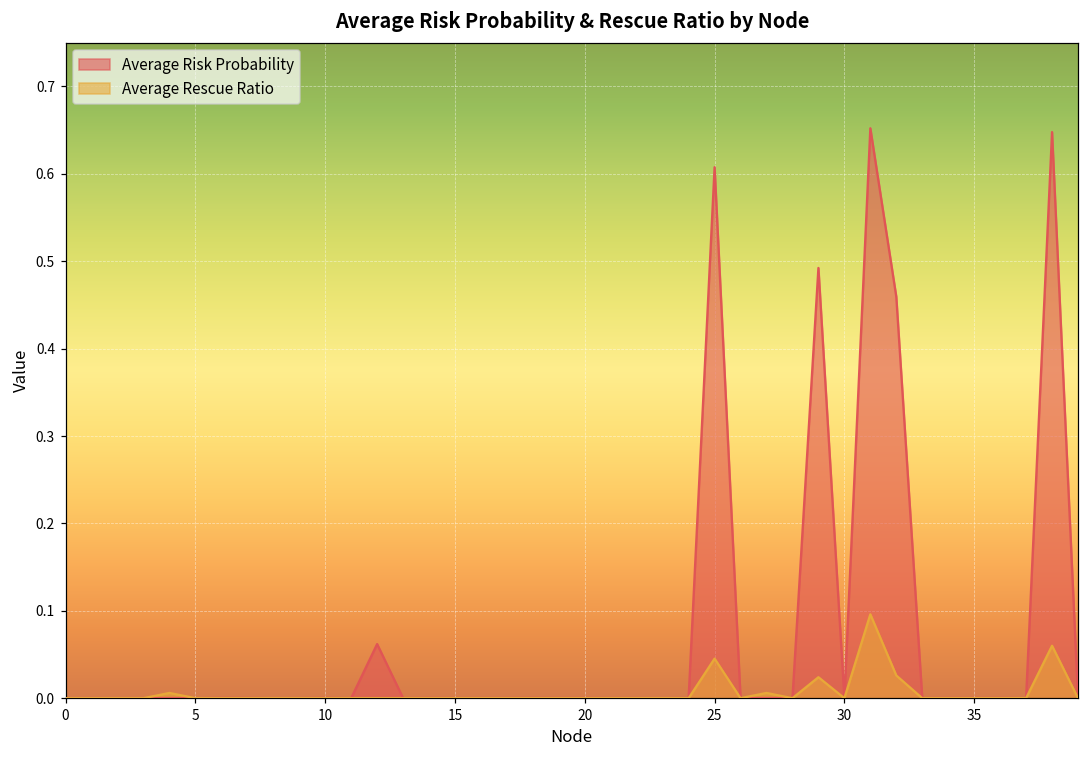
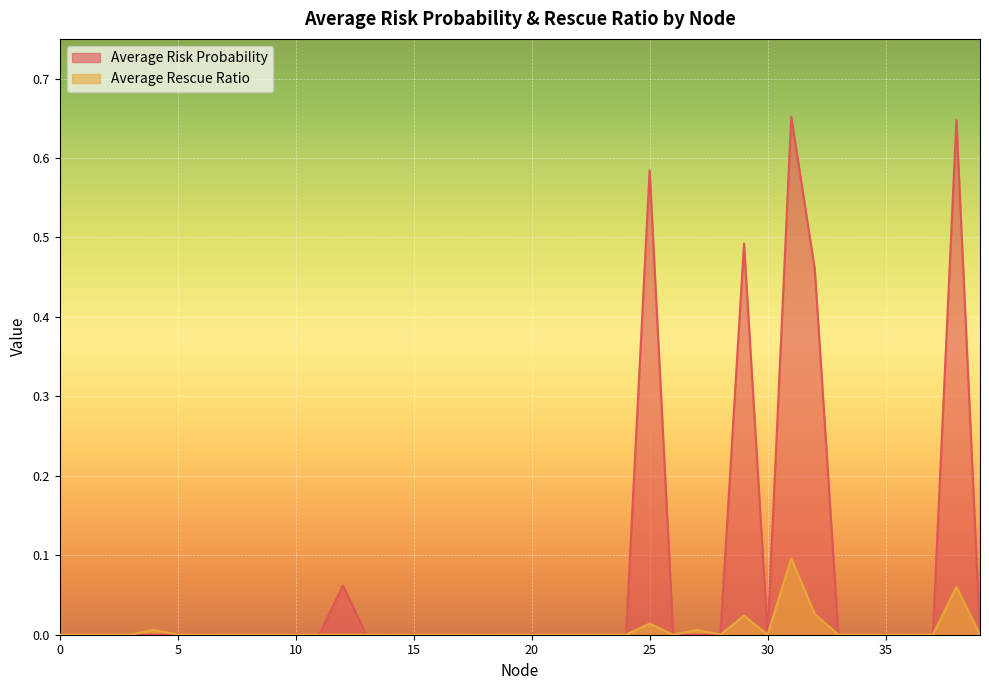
Average Risk Probability, 25: 0.61 -> 0.58
Average Rescue Ratio, 25: 0.05 -> 0.01
